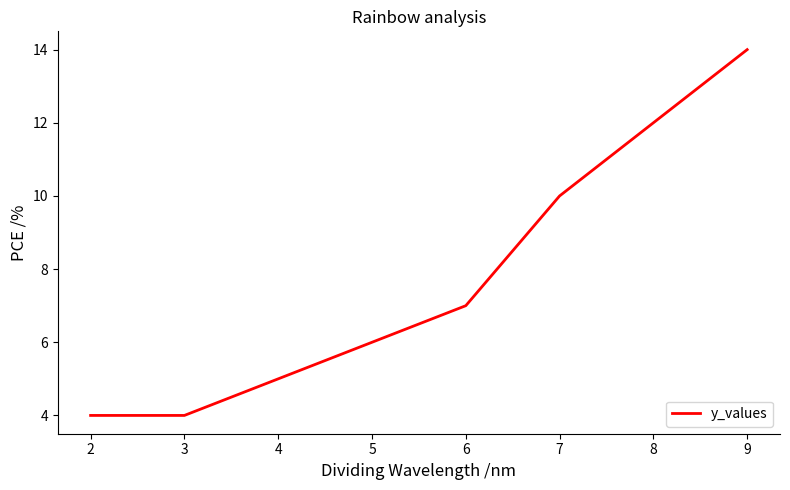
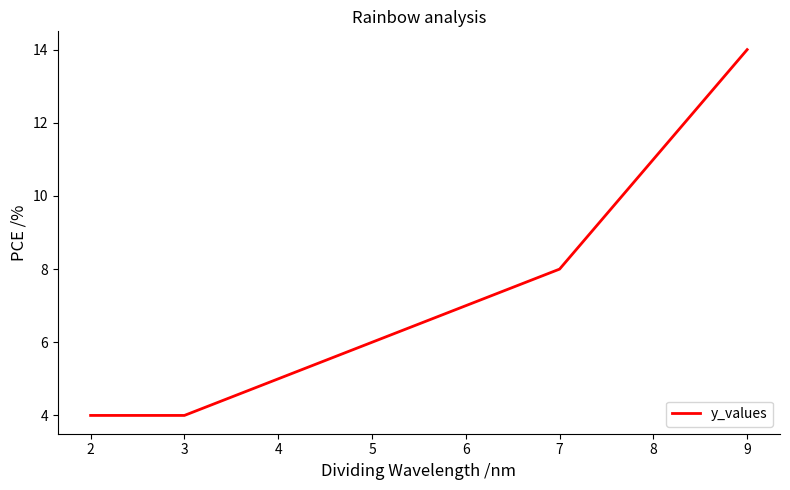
7: 10 -> 8
